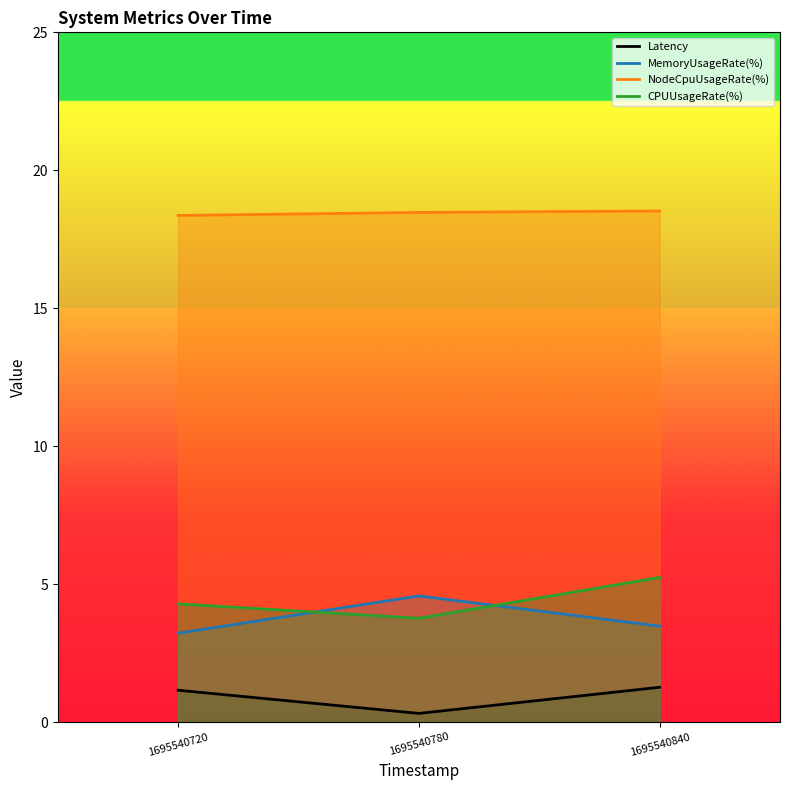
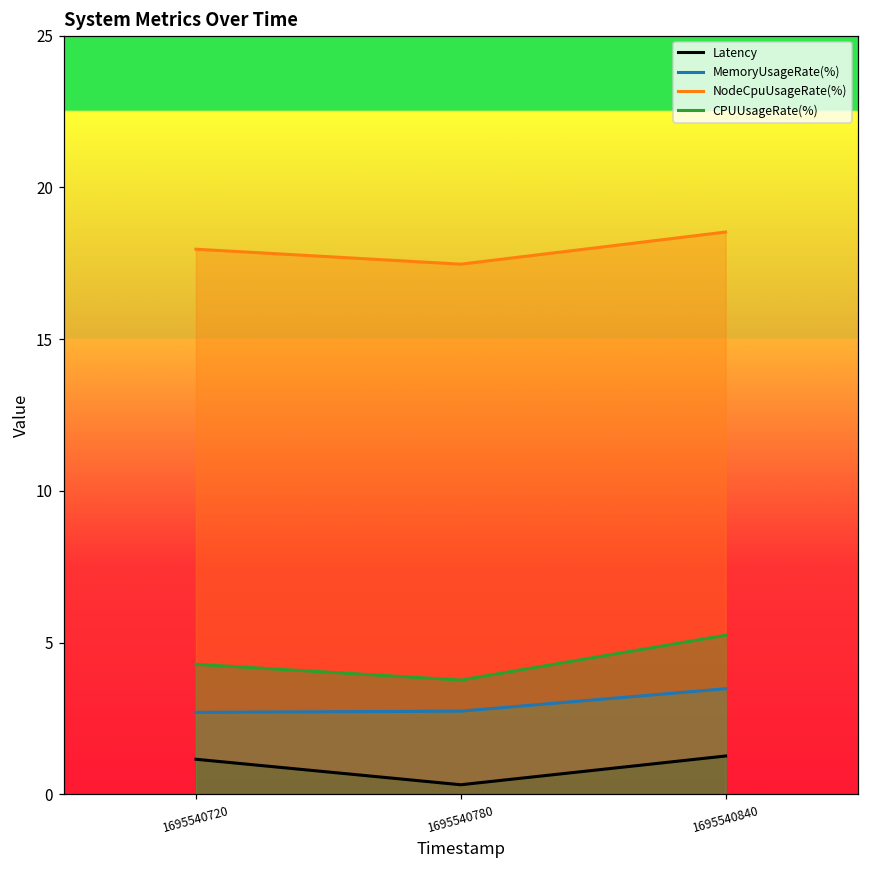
MemoryUsageRate(%), 1695540720: 3.2 -> 2.7
NodeCpuUsageRate(%), 1695540720: 18.4 -> 18.0
MemoryUsageRate(%), 1695540780: 4.6 -> 2.7
NodeCpuUsageRate(%), 1695540780: 18.5 -> 17.5
